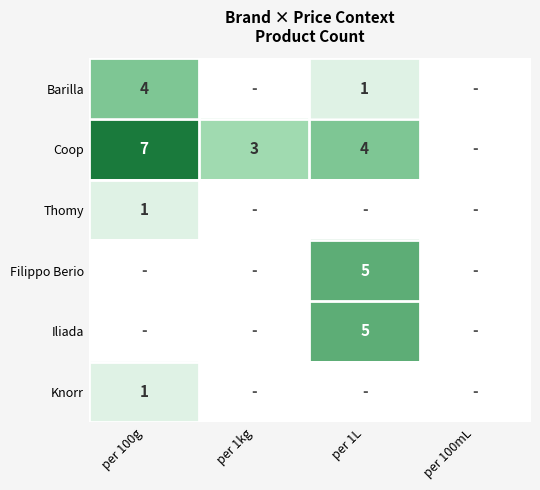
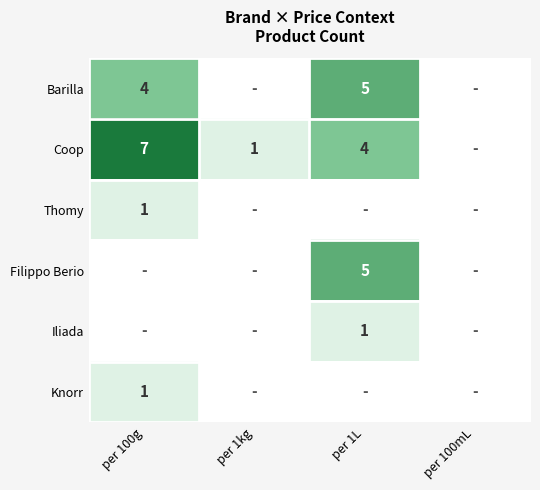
Barilla, per 1L: 1 -> 5
Coop, per 1kg: 3 -> 1
Iliada, per 1L: 5 -> 1
